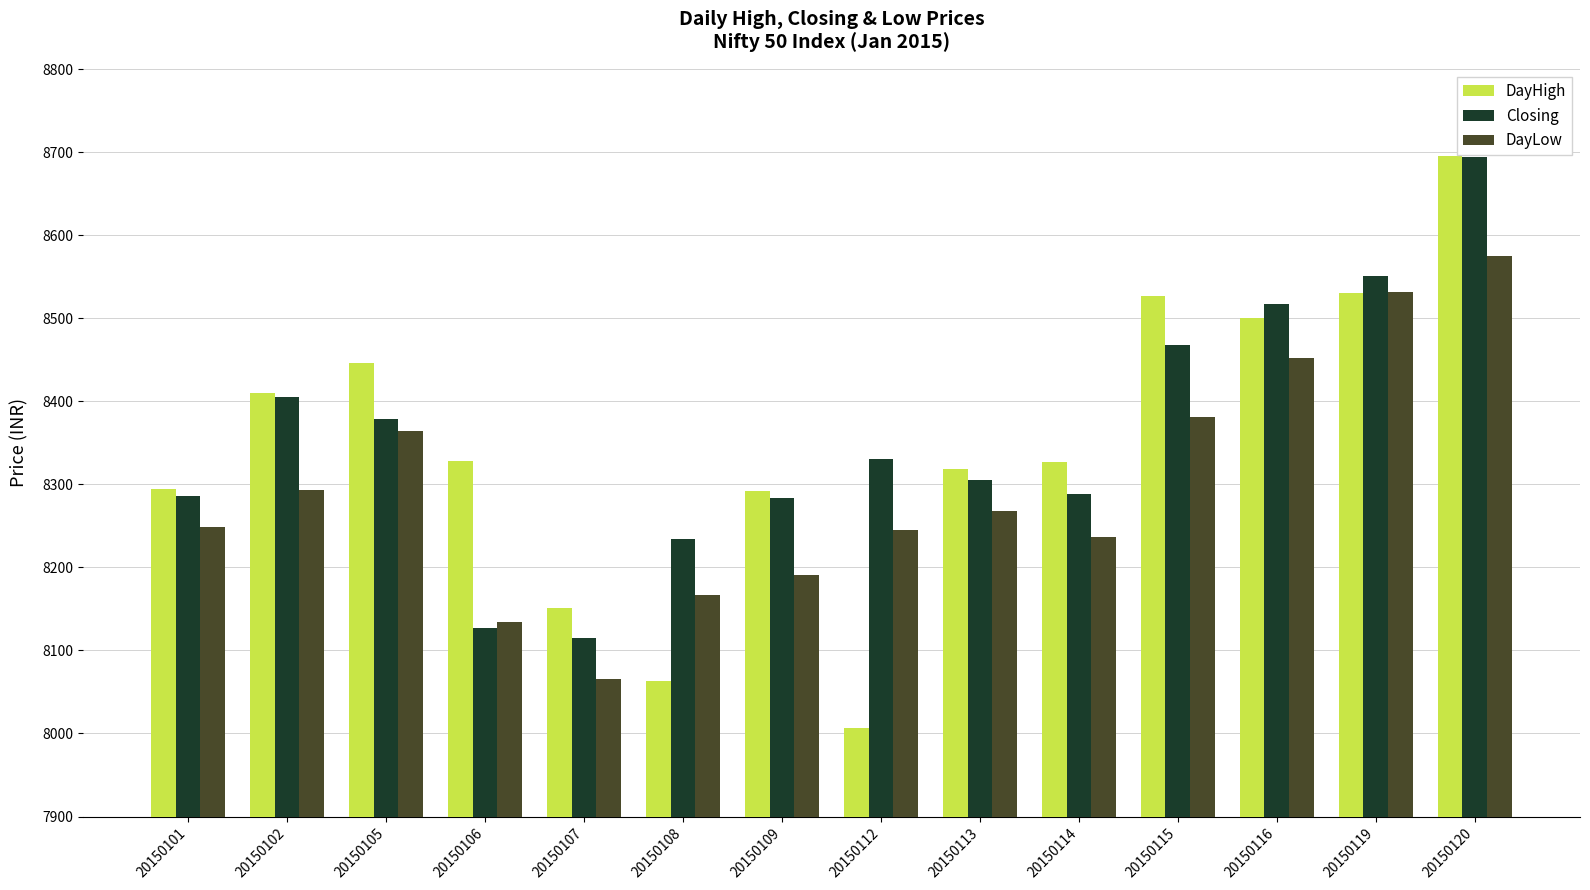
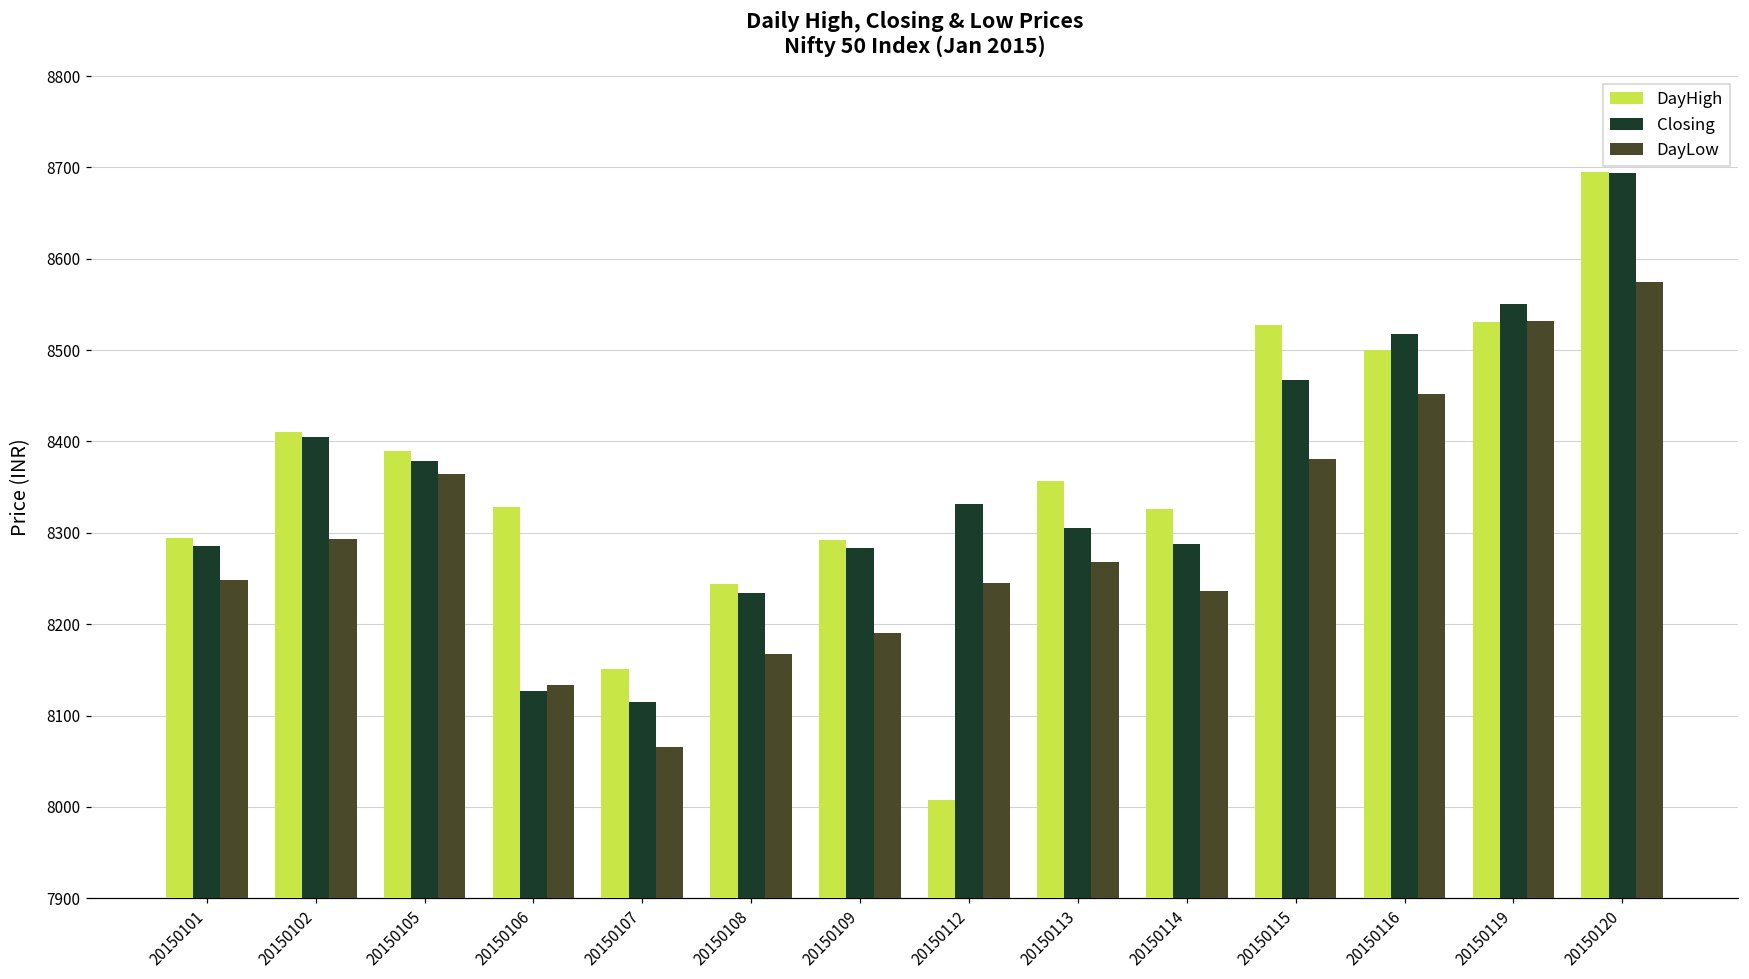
DayHigh, 20150105: 8450 -> 8390
DayHigh, 20150108: 8060 -> 8240
DayHigh, 20150113: 8320 -> 8360
